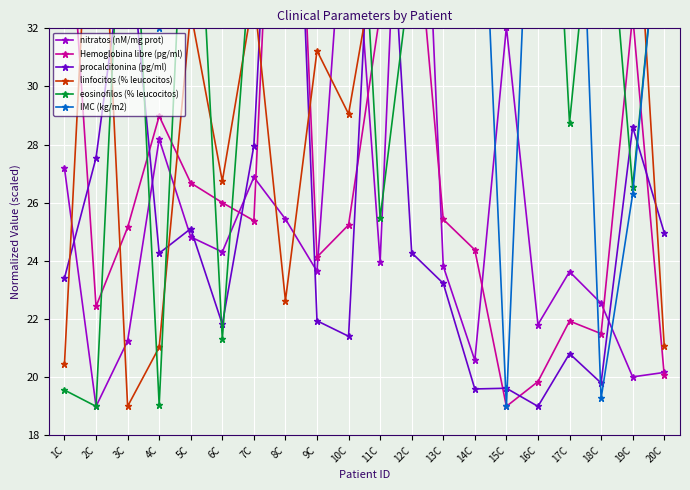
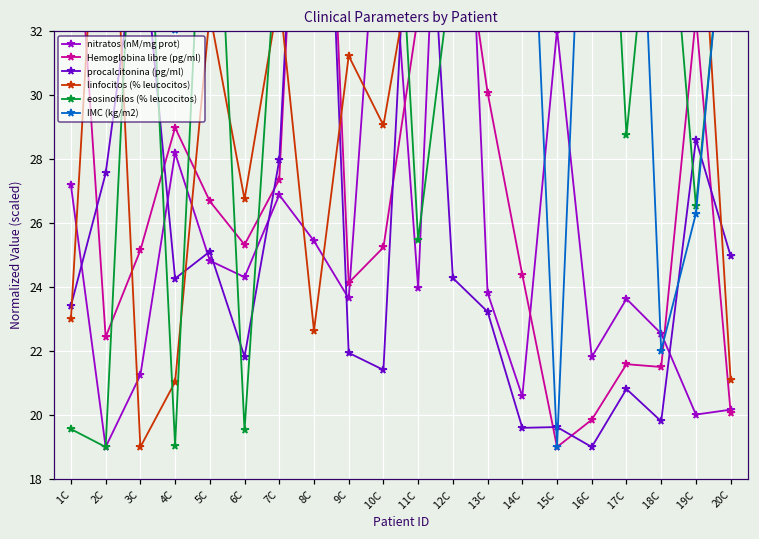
linfocitos (% leucocitos), 1C: 20.5 -> 23.0
Hemoglobina libre (pg/ml), 6C: 26.0 -> 25.3
eosinofilos (% leucocitos), 6C: 21.3 -> 19.5
Hemoglobina libre (pg/ml), 7C: 25.4 -> 27.4
Hemoglobina libre (pg/ml), 13C: 25.4 -> 30.1
Hemoglobina libre (pg/ml), 17C: 21.9 -> 21.6
IMC (kg/m2), 18C: 19.3 -> 22.0
